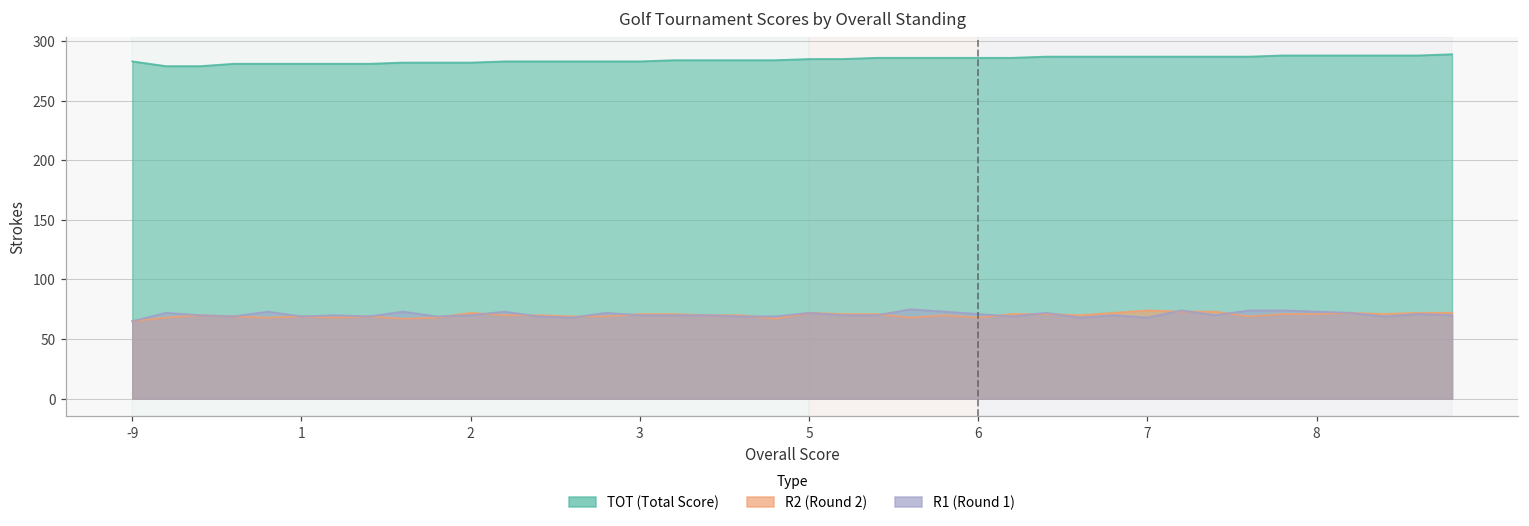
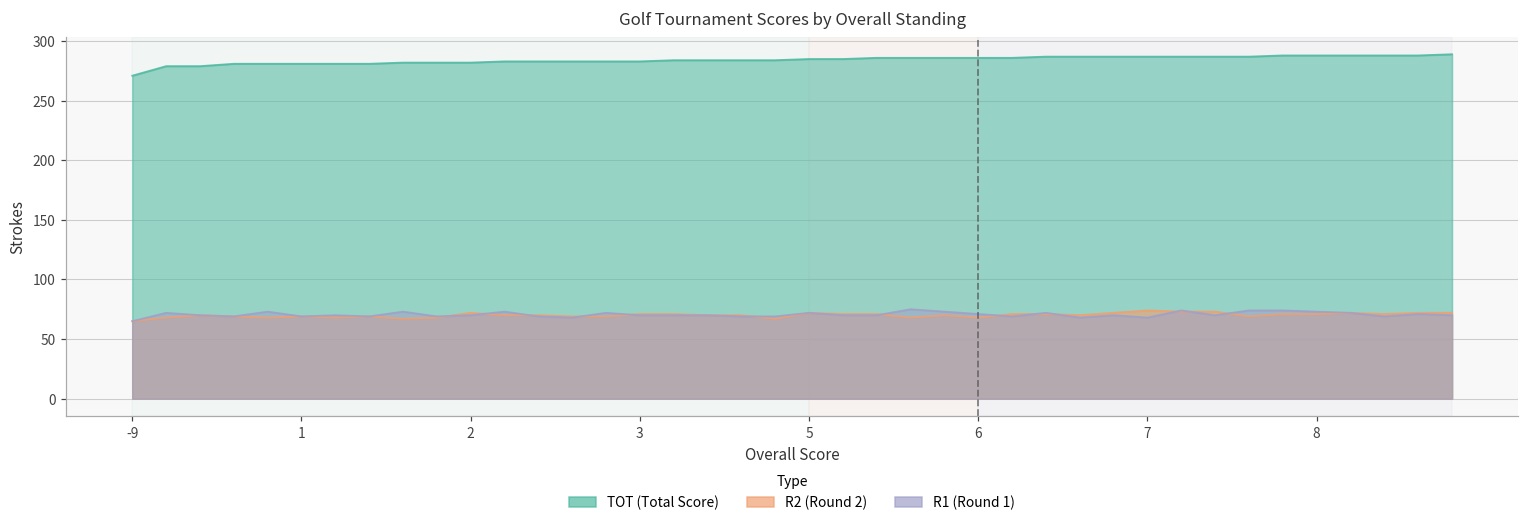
TOT (Total Score), -9: 283 -> 271
